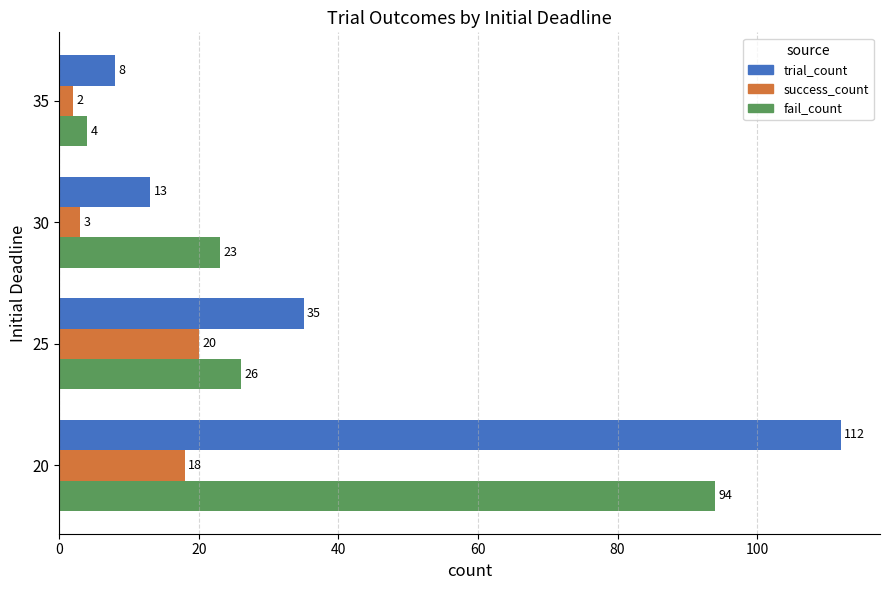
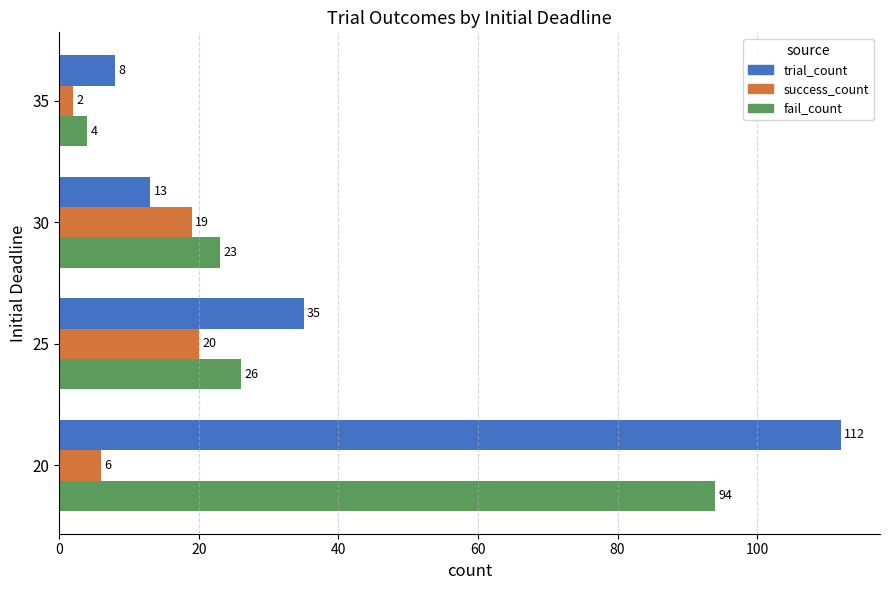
success_count, 30: 3 -> 19
success_count, 20: 18 -> 6
